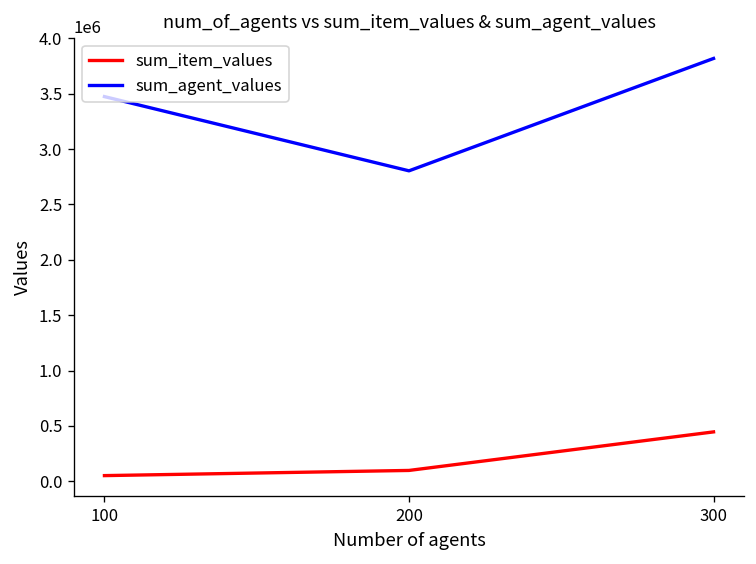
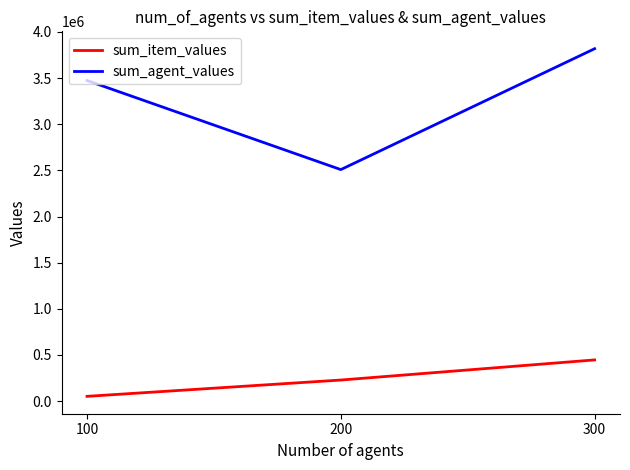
sum_item_values, 200: 100000 -> 200000
sum_agent_values, 200: 2800000 -> 2500000
